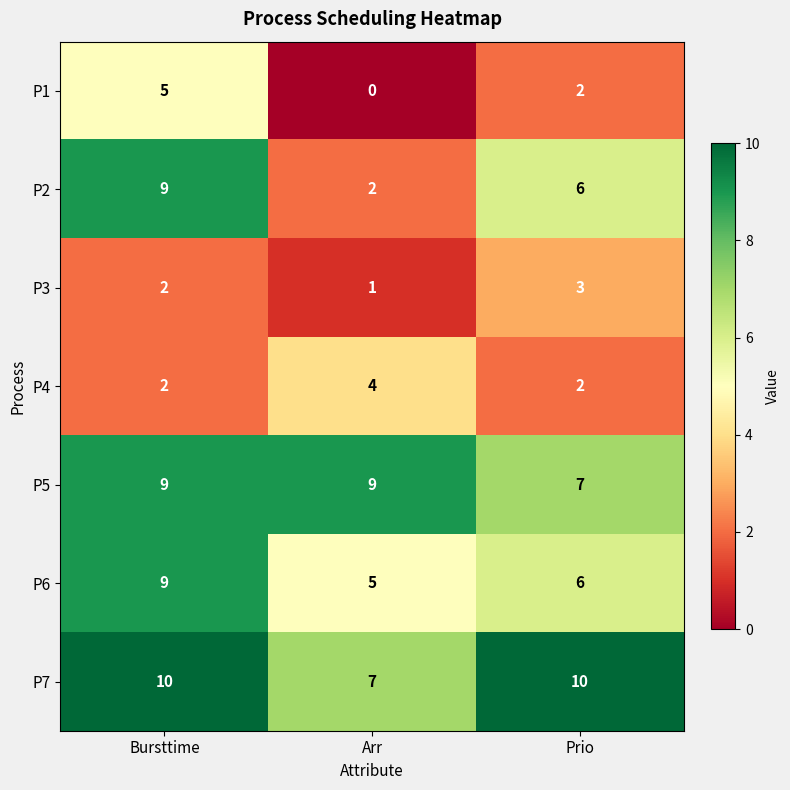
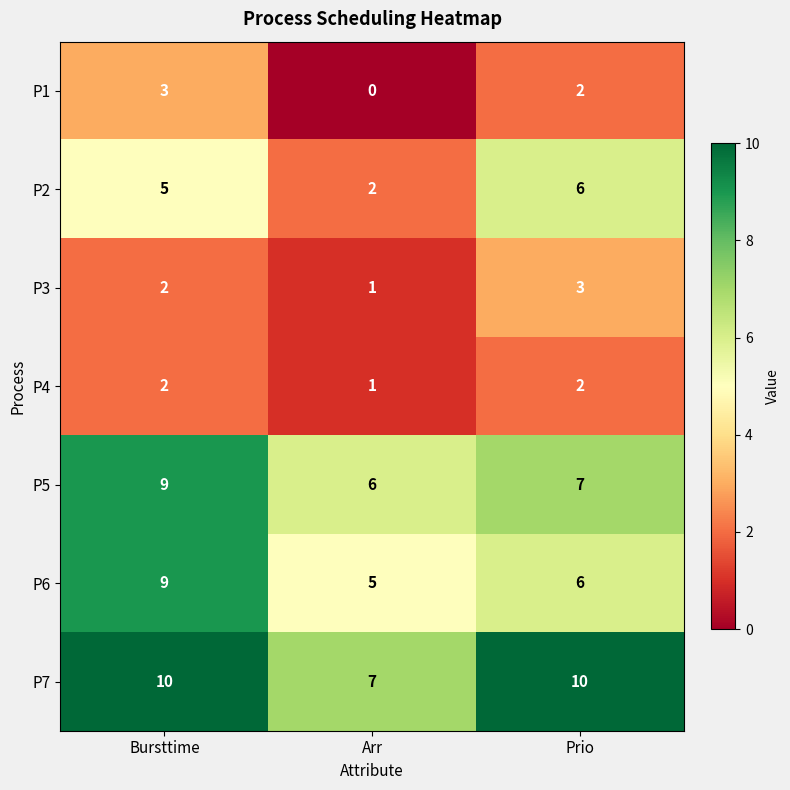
P1, Bursttime: 5 -> 3
P2, Bursttime: 9 -> 5
P4, Arr: 4 -> 1
P5, Arr: 9 -> 6
